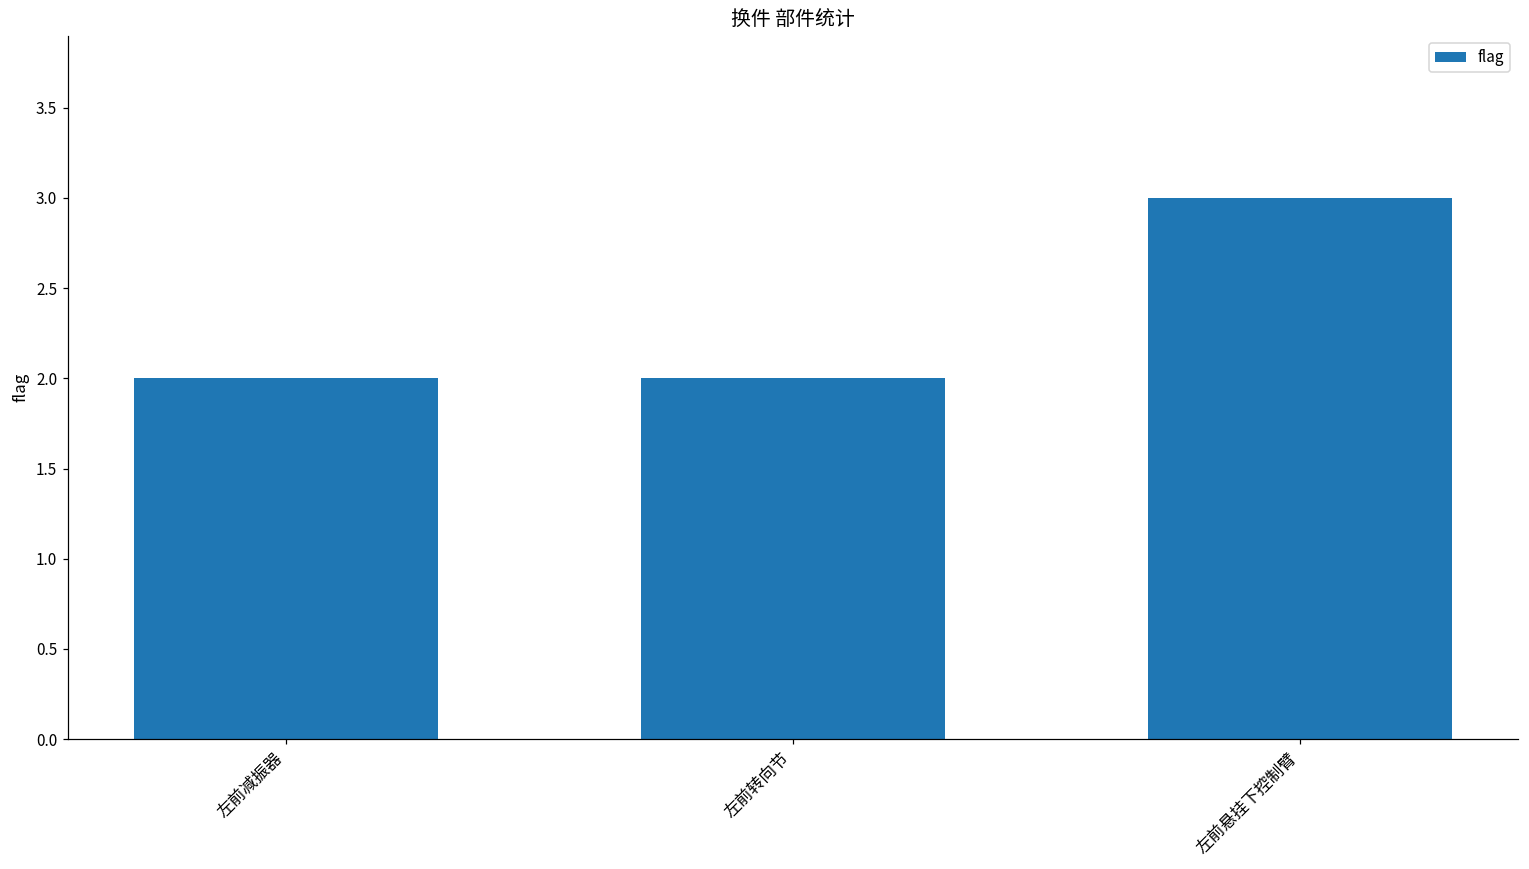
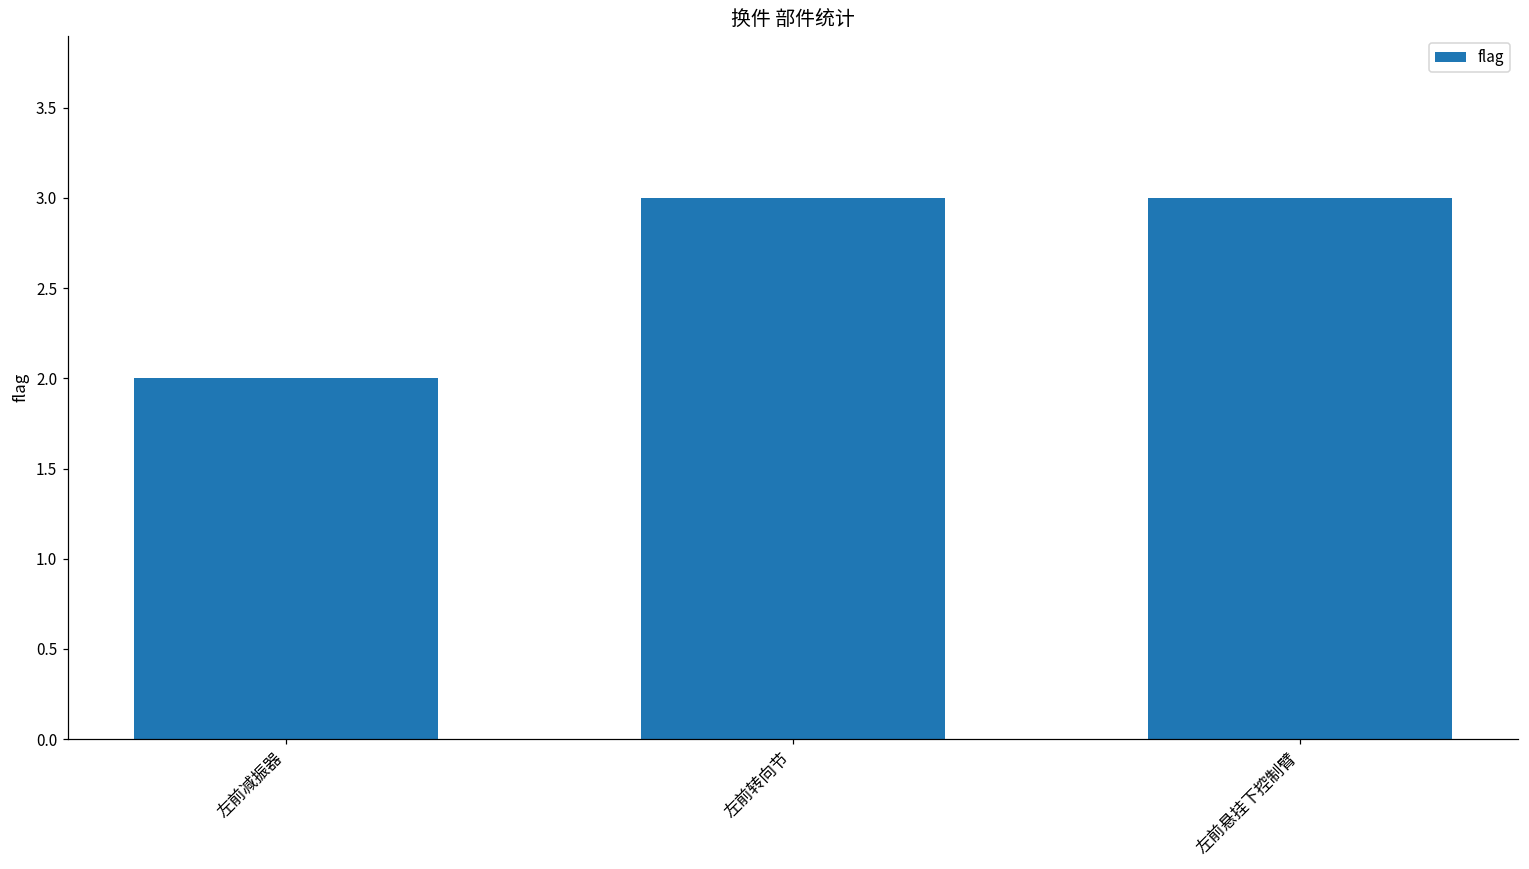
左前转向节: 2 -> 3
